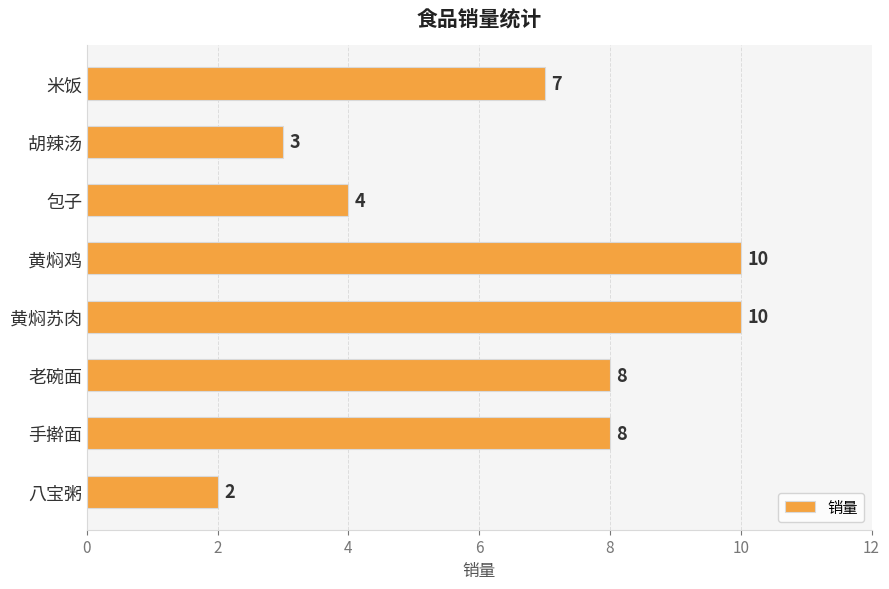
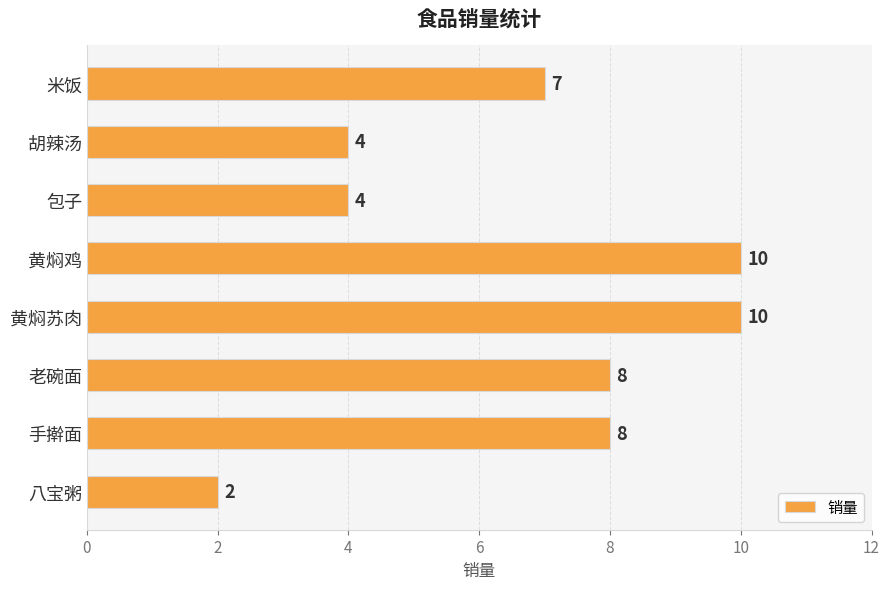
胡辣汤: 3 -> 4
